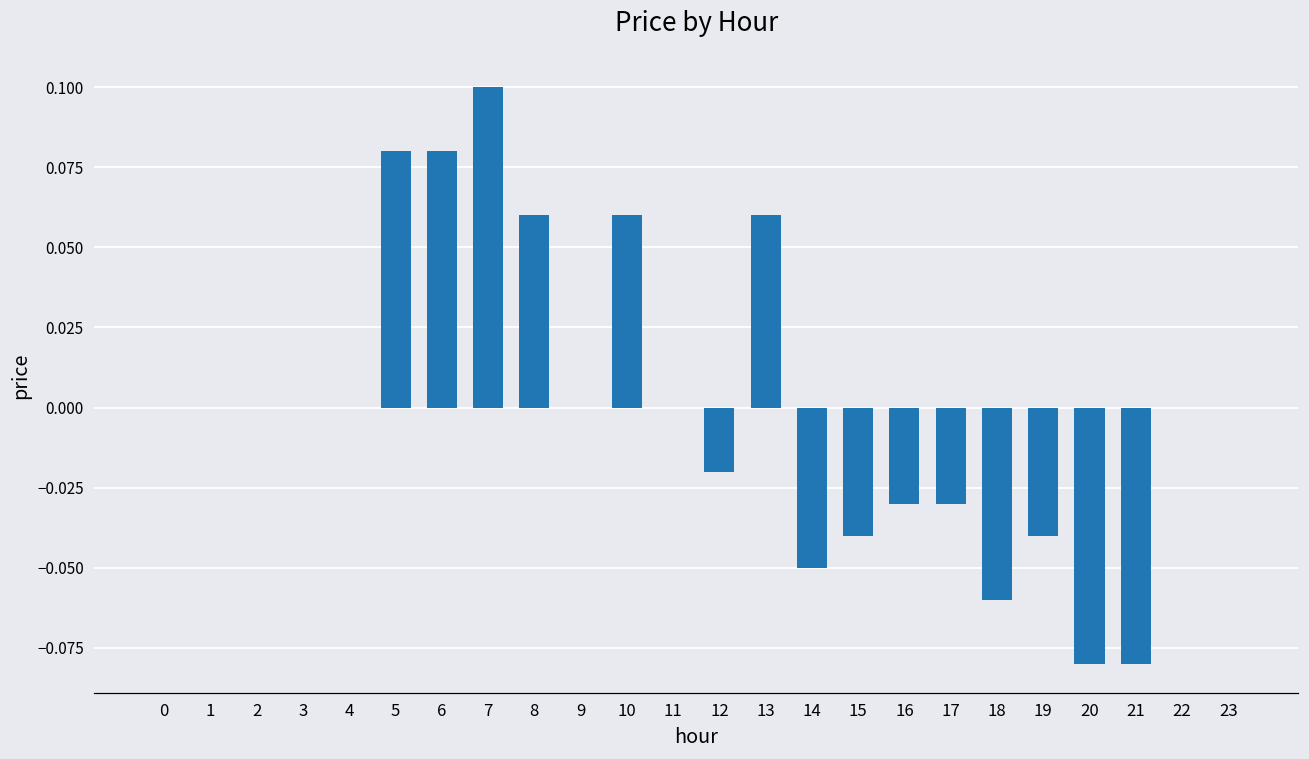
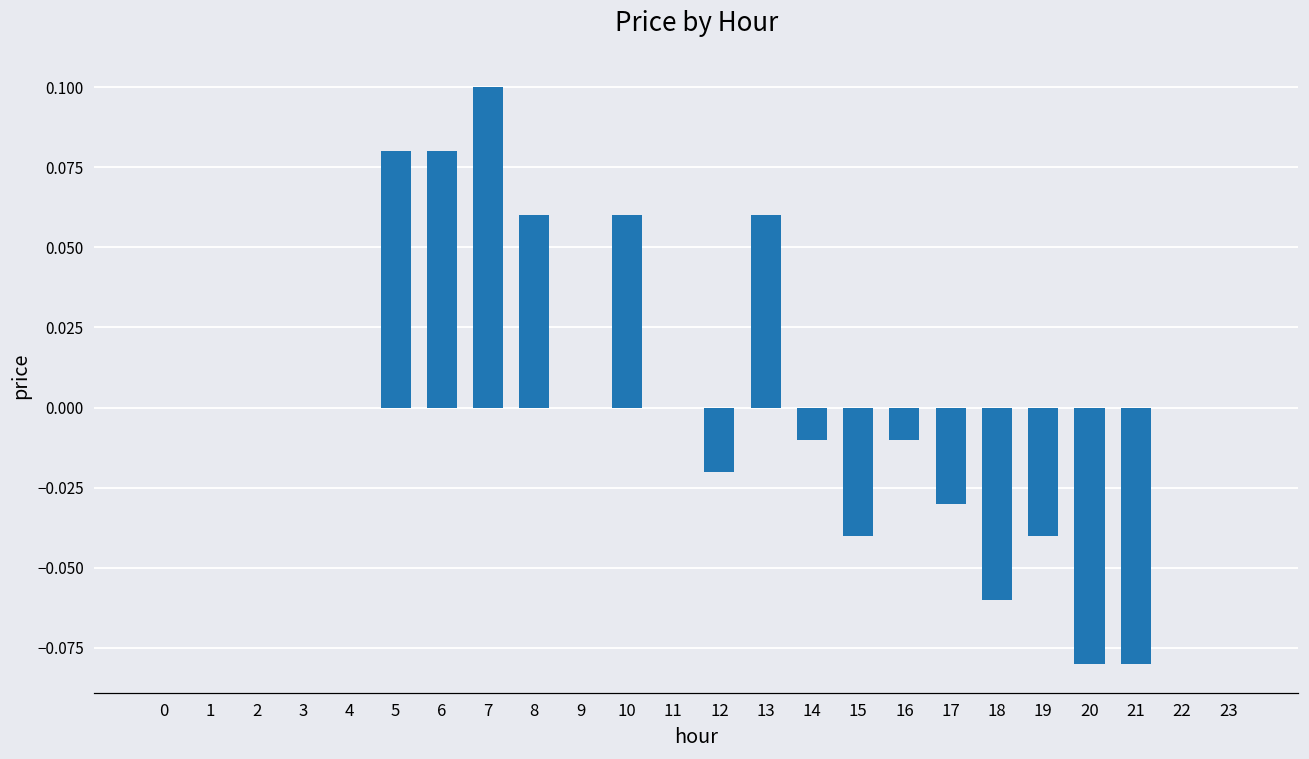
14: -0.05 -> -0.01
16: -0.03 -> -0.01
